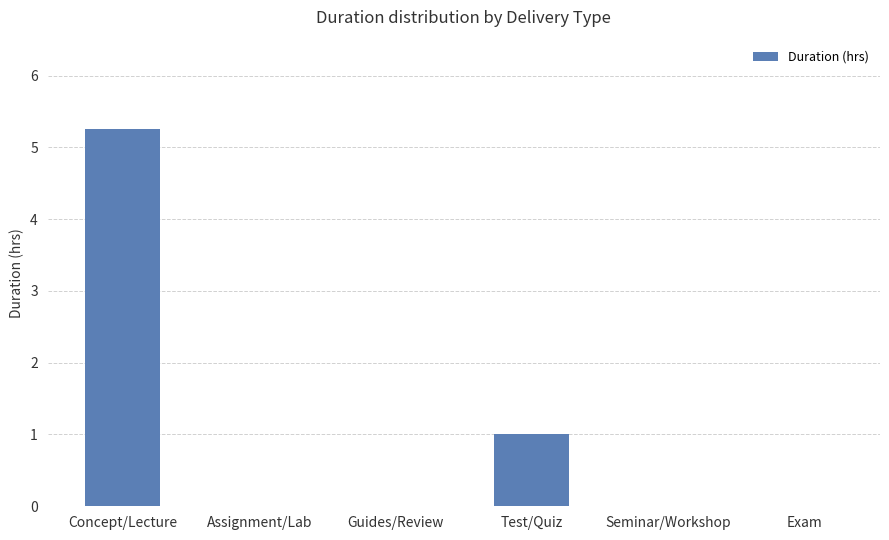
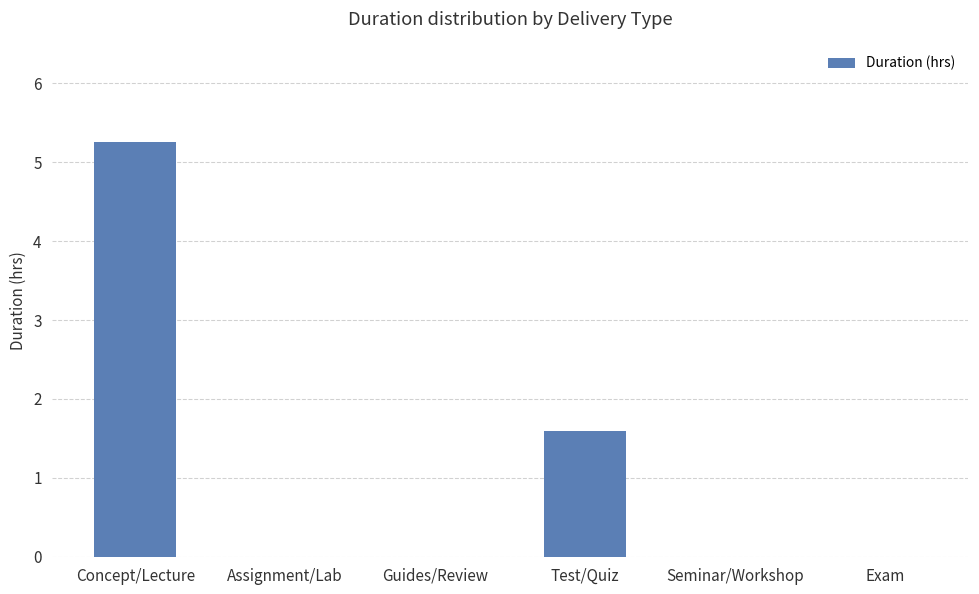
Test/Quiz: 1.0 -> 1.6
